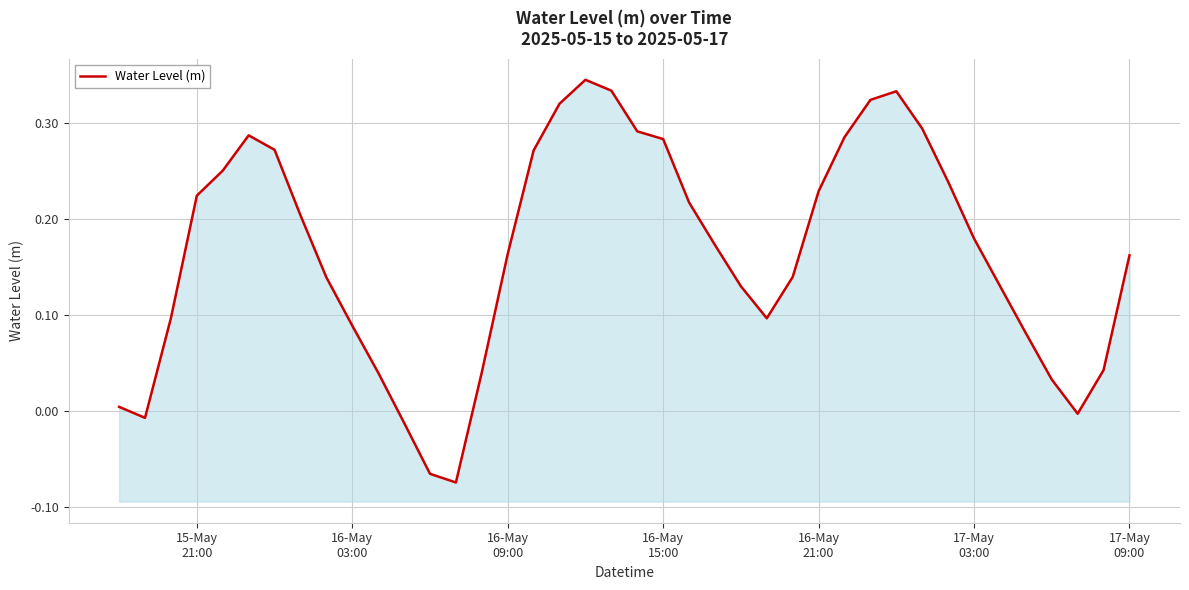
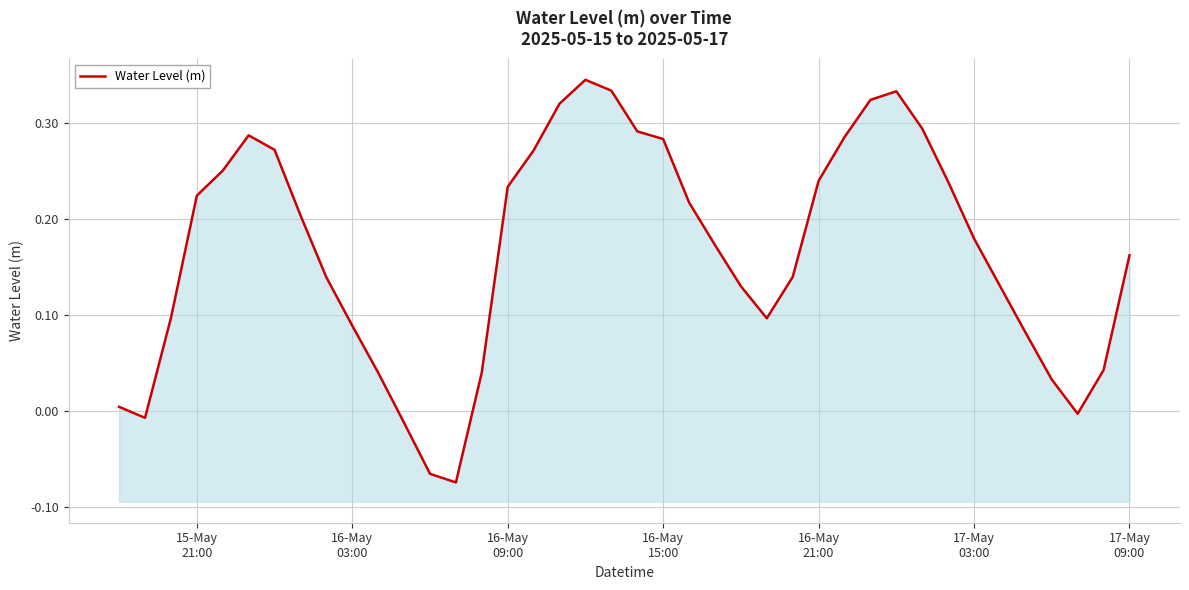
16-May 09:00: 0.16 -> 0.23
16-May 21:00: 0.23 -> 0.24
